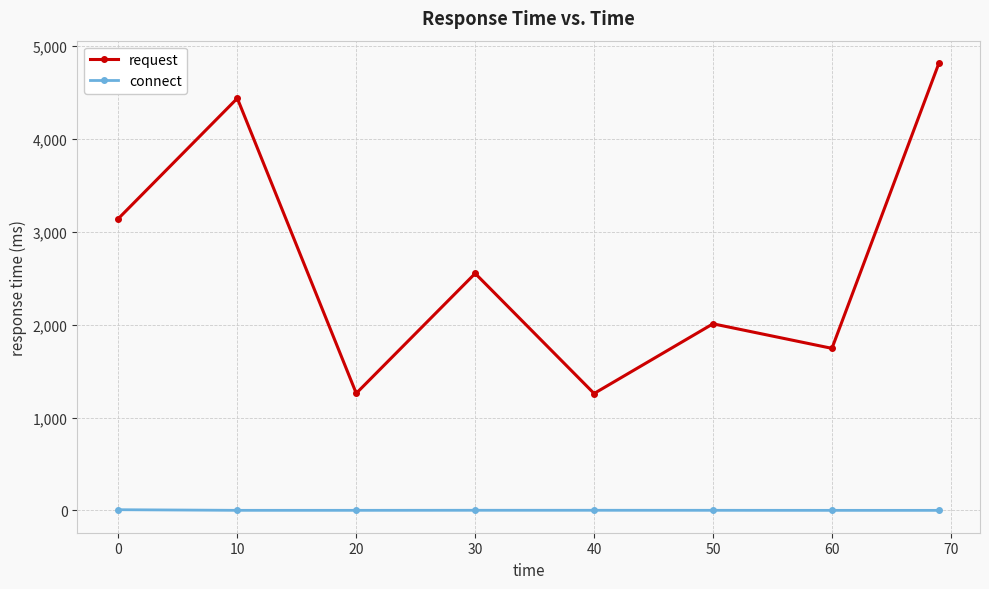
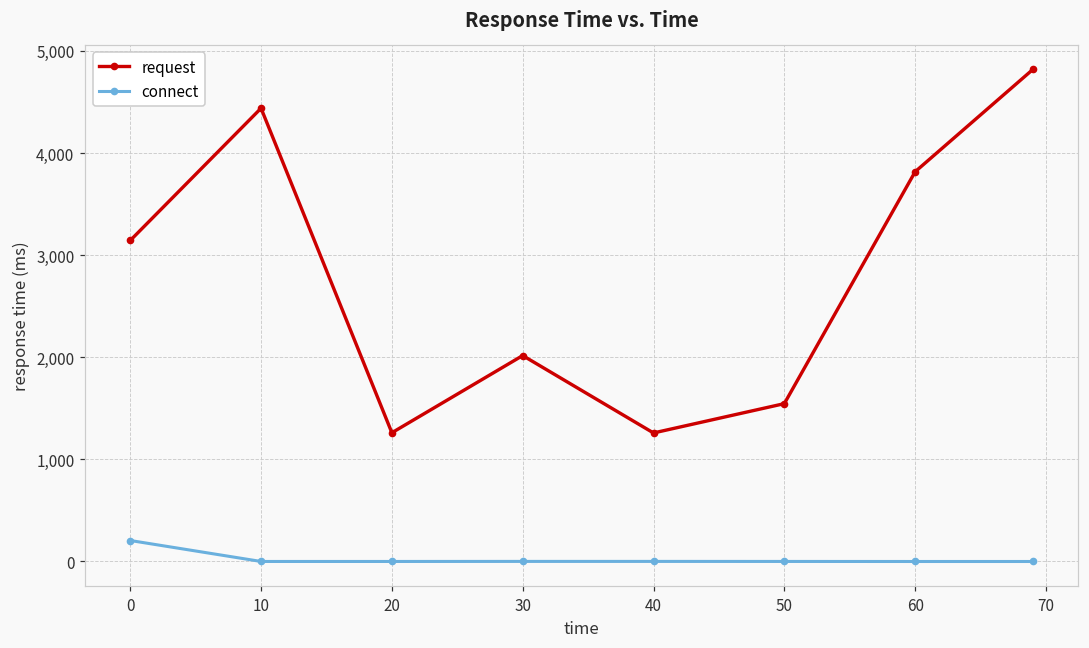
connect, 0: 0 -> 200
request, 30: 2,600 -> 2,000
request, 50: 2,000 -> 1,500
request, 60: 1,700 -> 3,800
